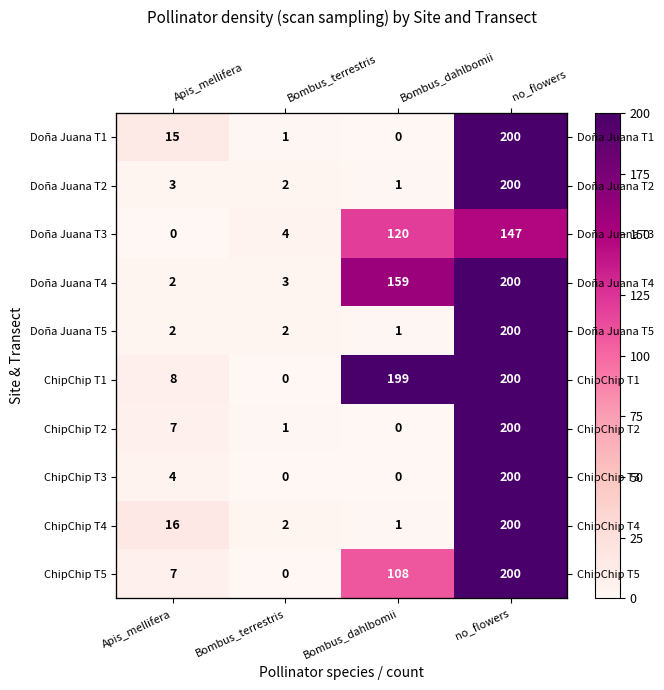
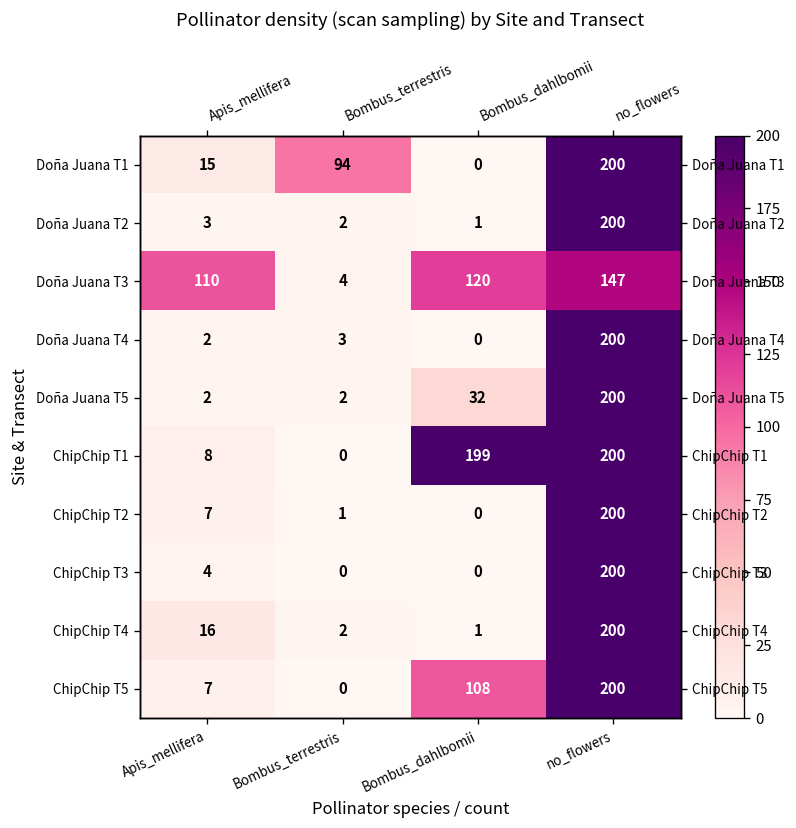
Doña Juana T1, Bombus_terrestris: 1 -> 94
Doña Juana T3, Apis_mellifera: 0 -> 110
Doña Juana T4, Bombus_dahlbomii: 159 -> 0
Doña Juana T5, Bombus_dahlbomii: 1 -> 32
